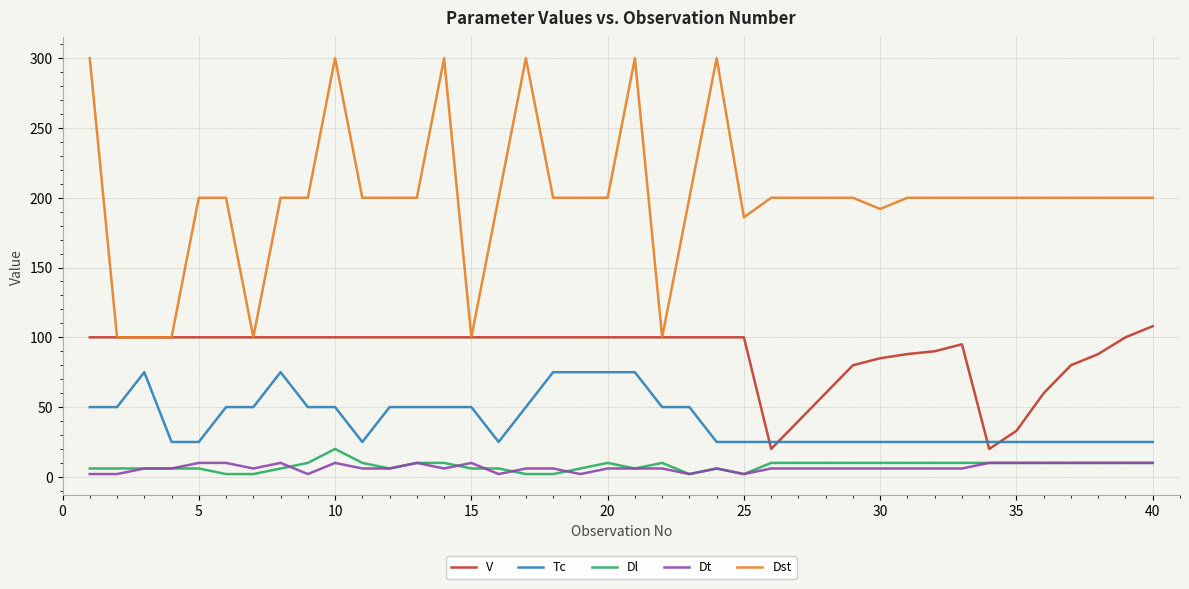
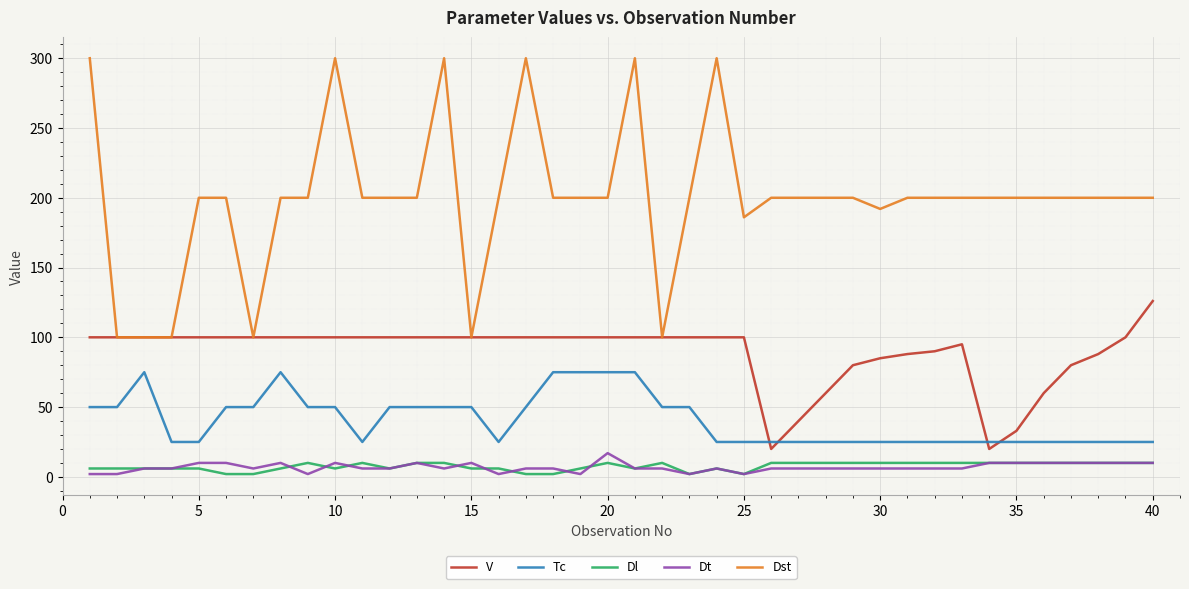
Dl, 10: 20 -> 6
Dt, 20: 6 -> 17
V, 40: 108 -> 126
